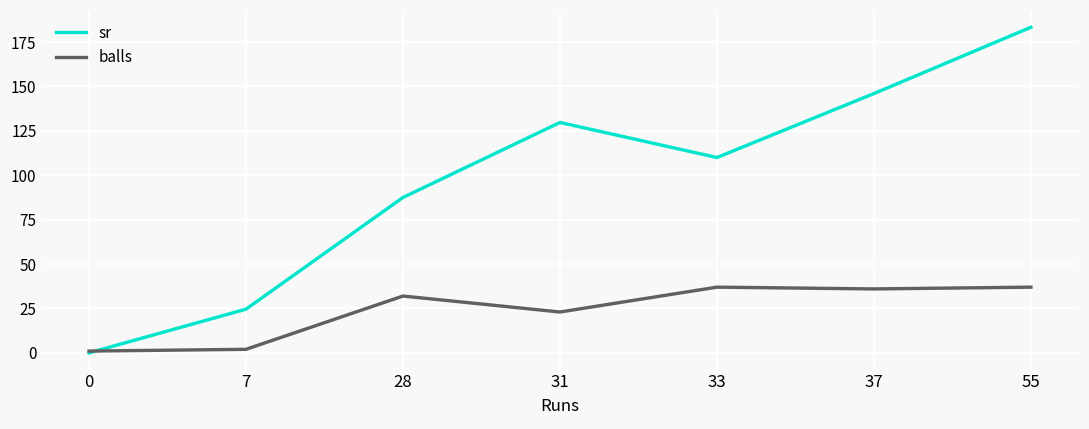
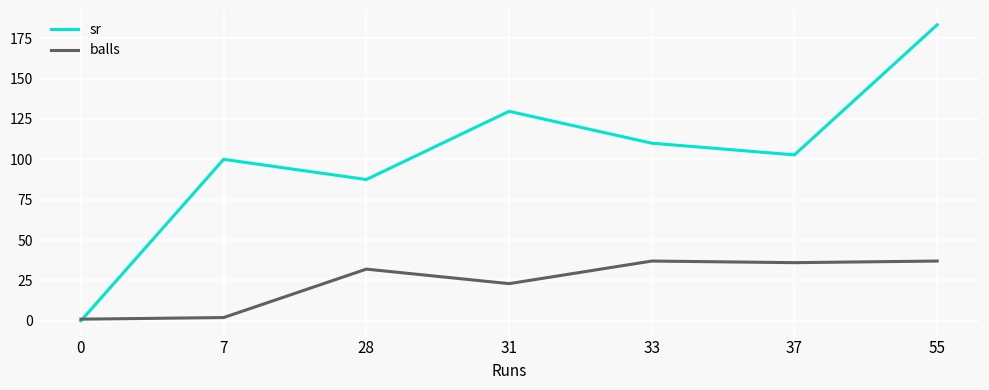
sr, 7: 25 -> 100
sr, 37: 146 -> 103
